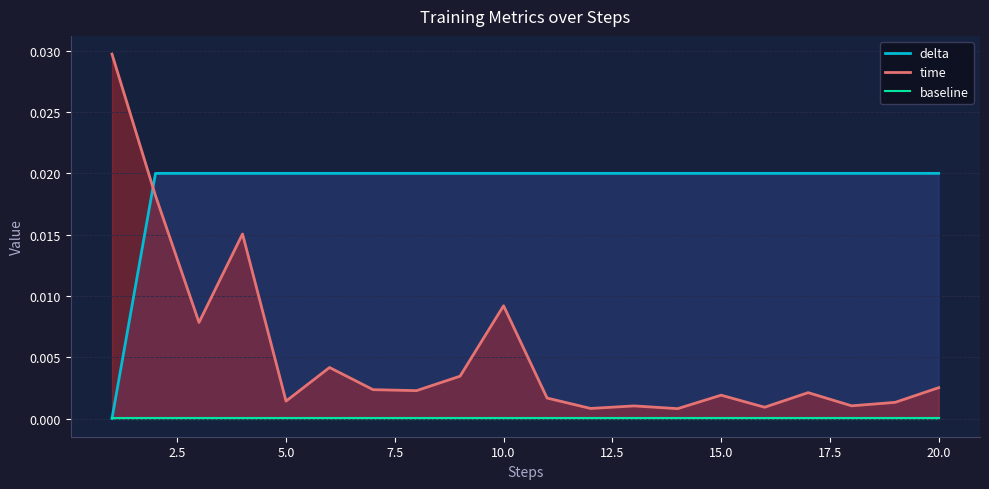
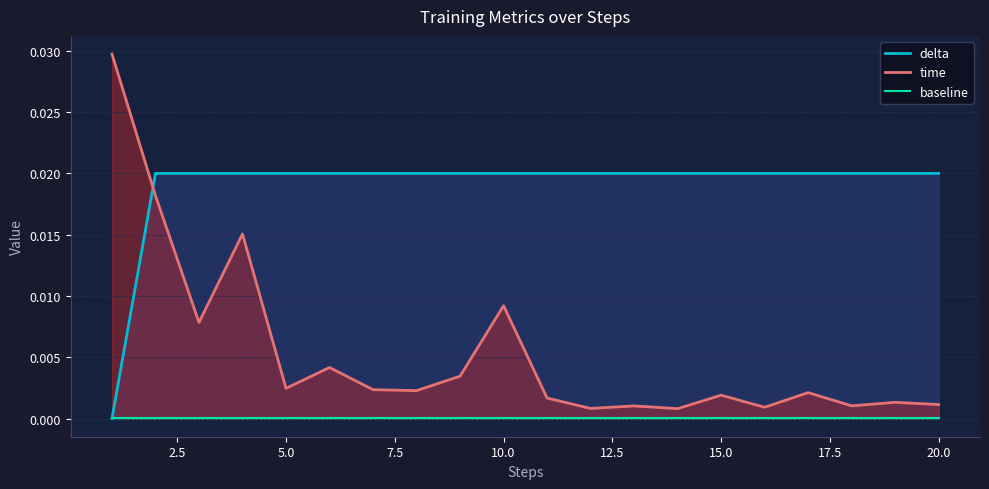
time, 5.0: 0.0014 -> 0.0025
time, 20.0: 0.0025 -> 0.0011
